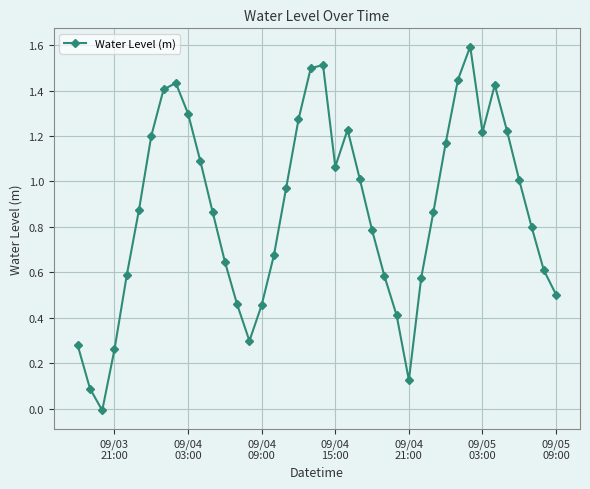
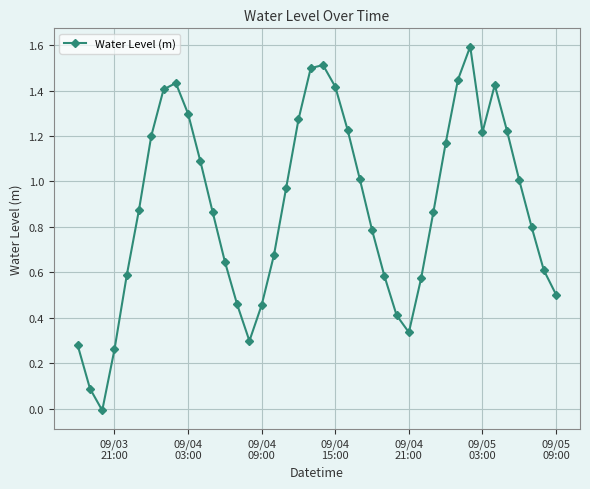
09/04 15:00: 1.07 -> 1.42
09/04 21:00: 0.13 -> 0.34
